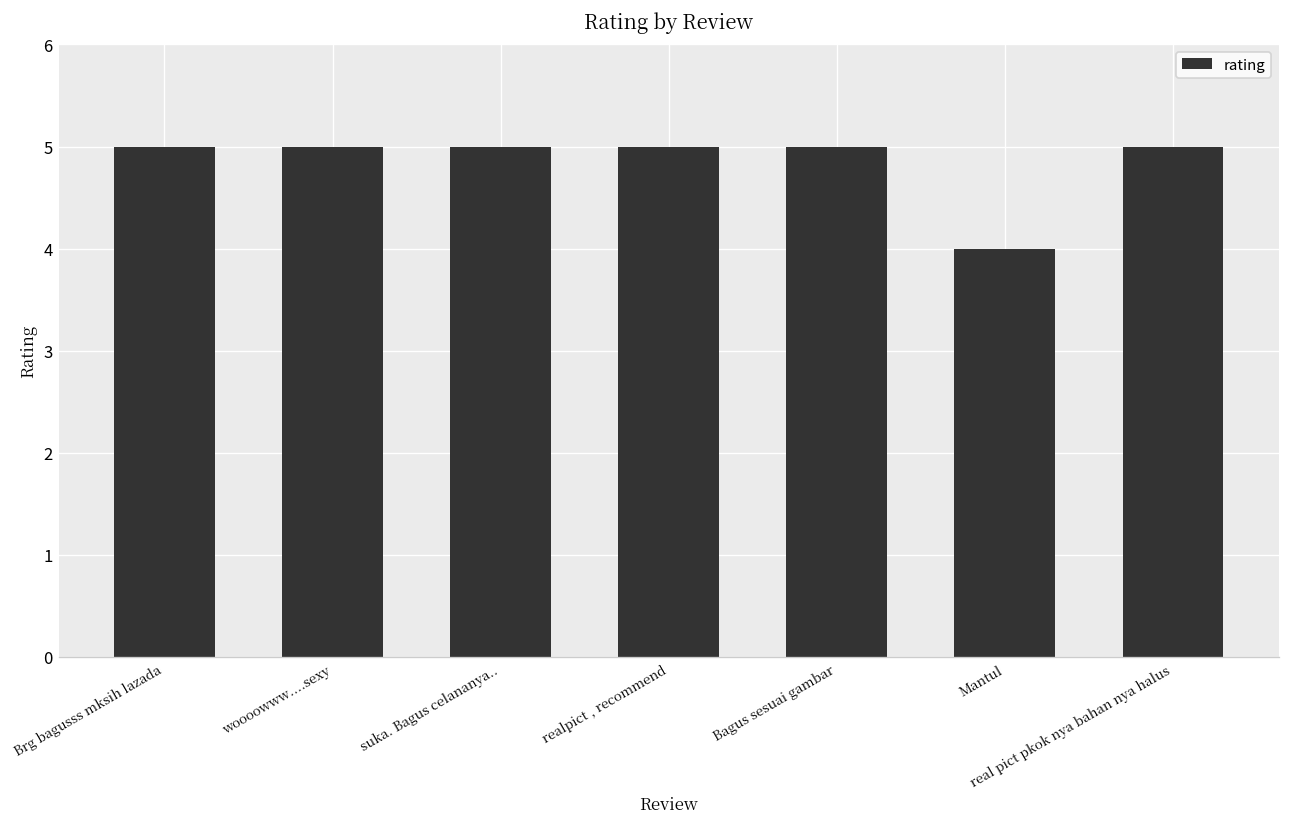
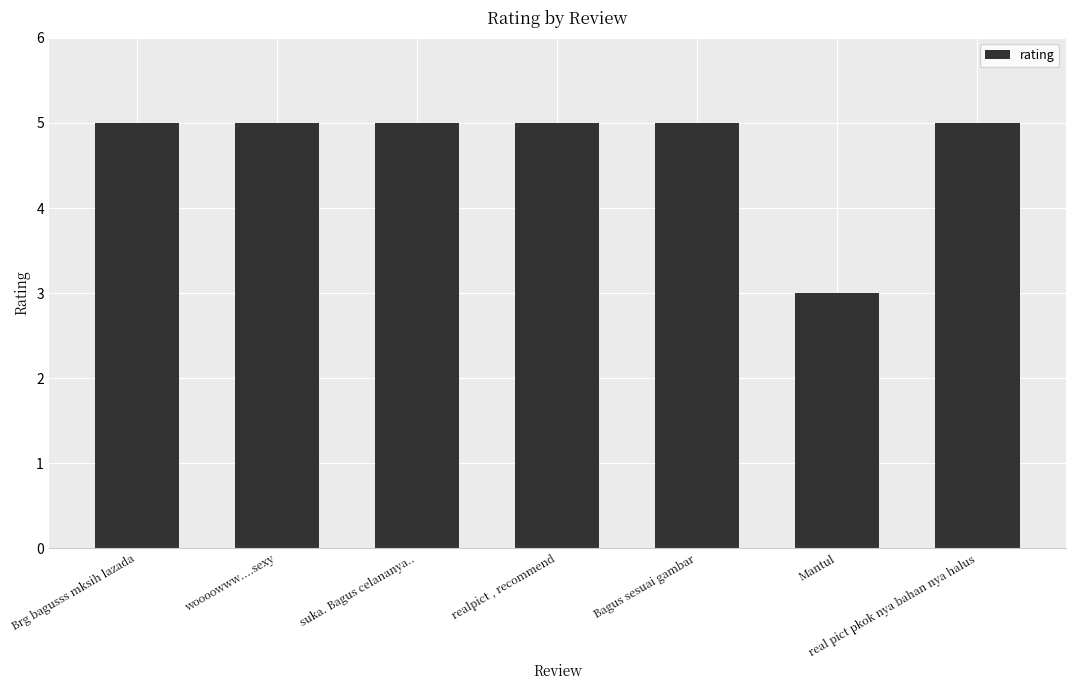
Mantul: 4 -> 3
